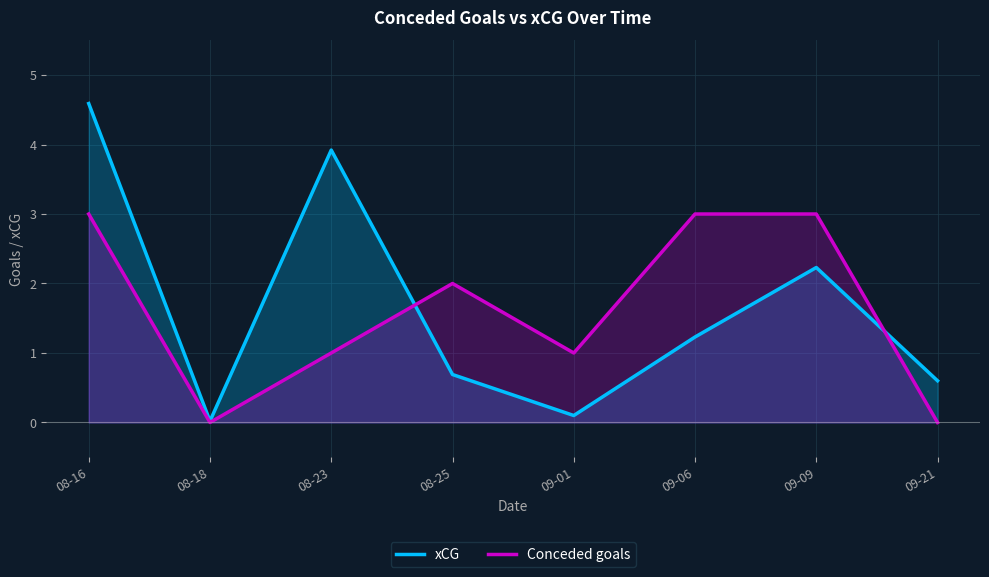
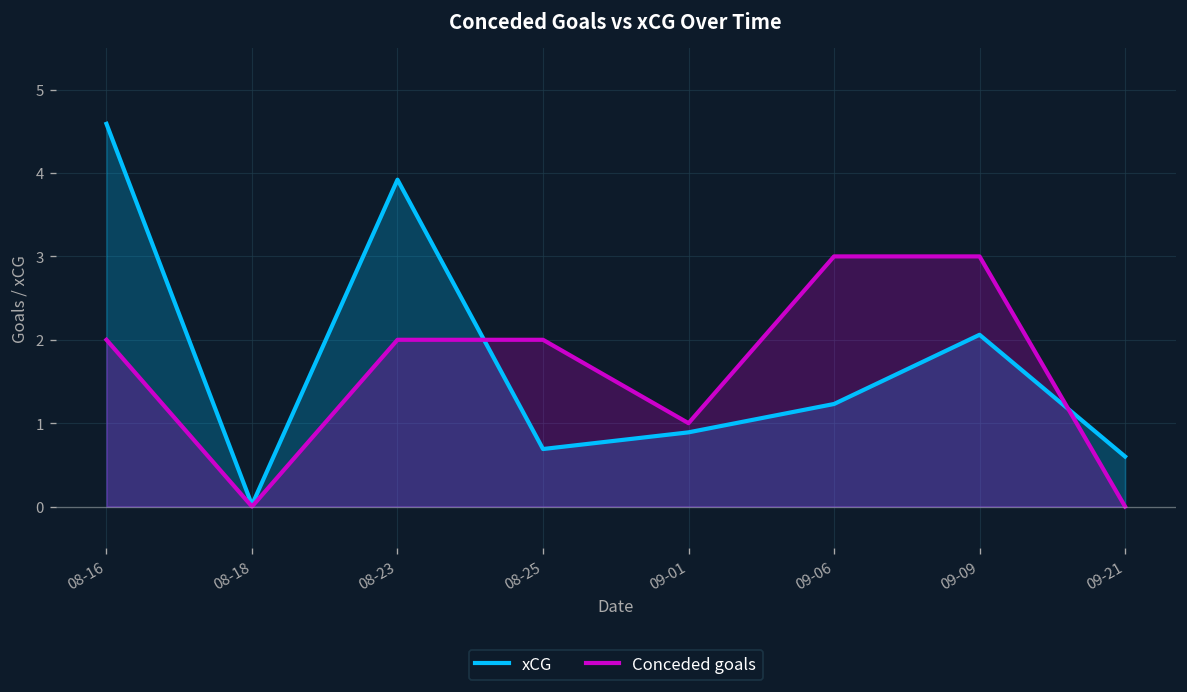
Conceded goals, 08-16: 3 -> 2
Conceded goals, 08-23: 1 -> 2
xCG, 09-01: 0.1 -> 0.9
xCG, 09-09: 2.2 -> 2.1
